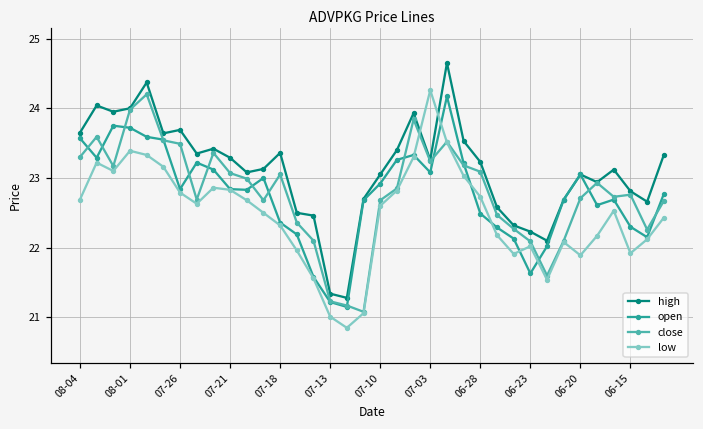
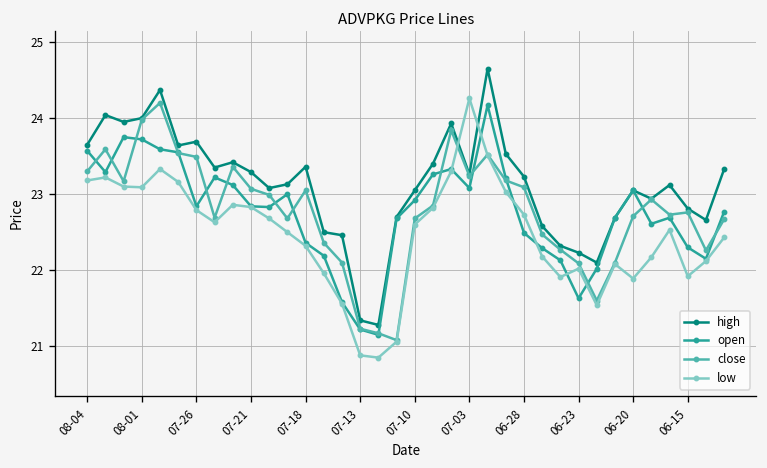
low, 08-04: 22.7 -> 23.2
low, 08-01: 23.4 -> 23.1
low, 07-13: 21.0 -> 20.9
